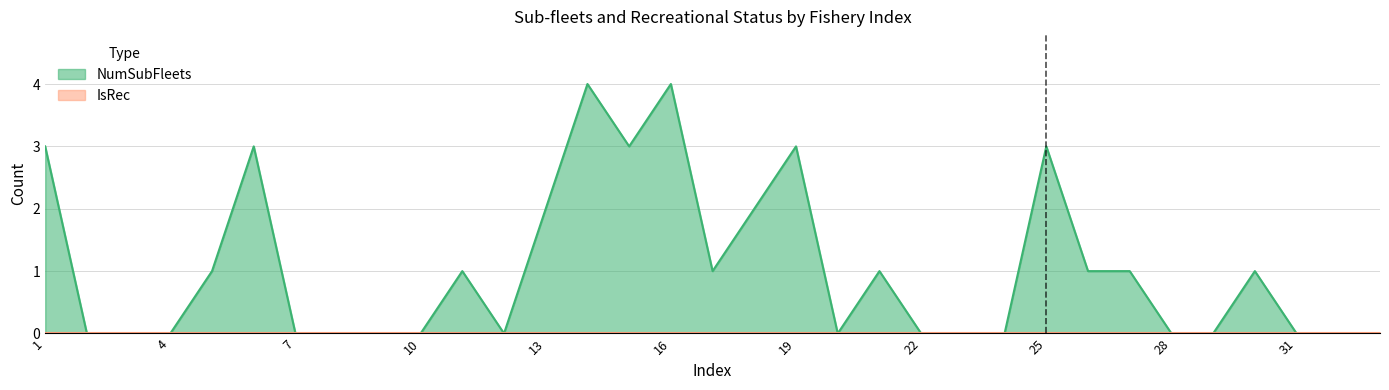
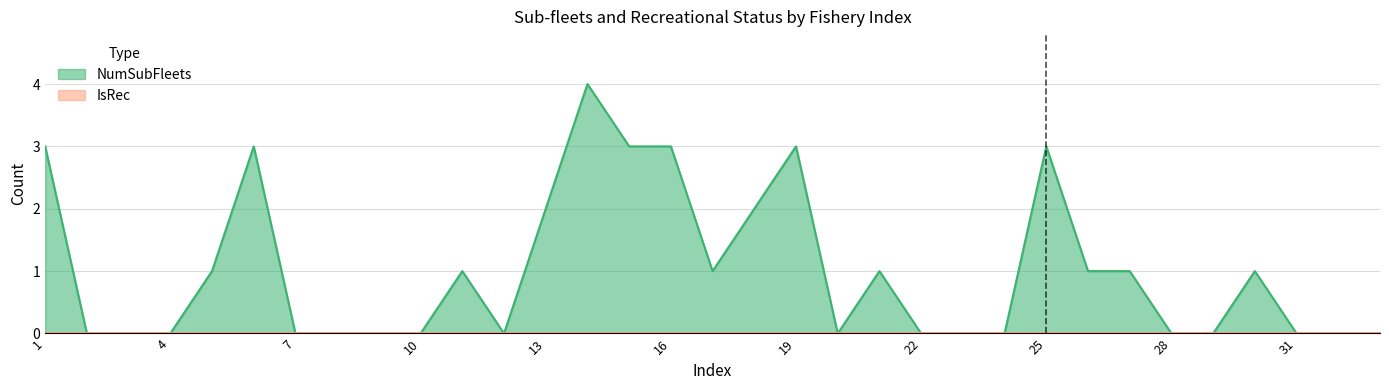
NumSubFleets, 16: 4 -> 3
